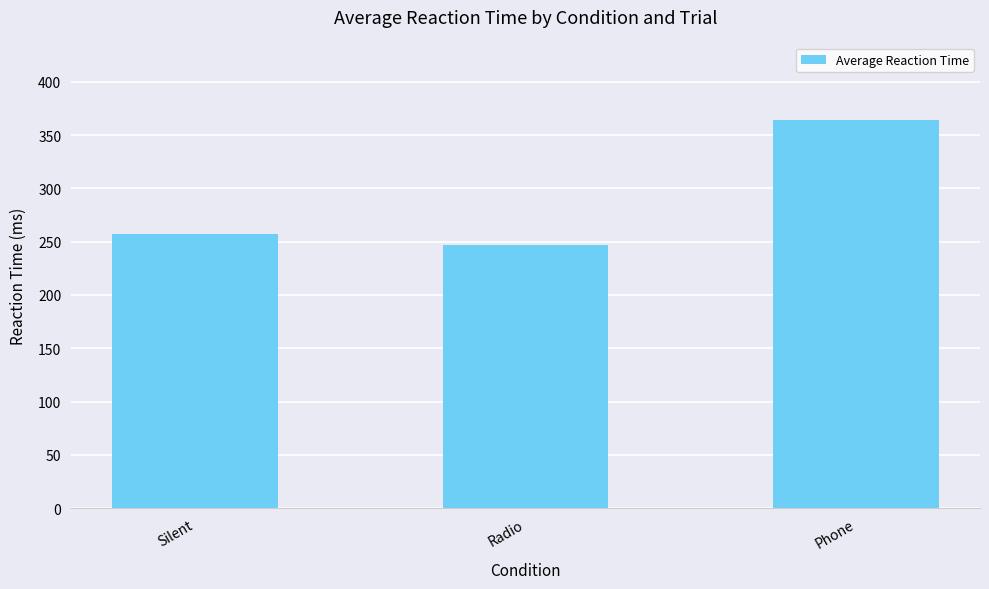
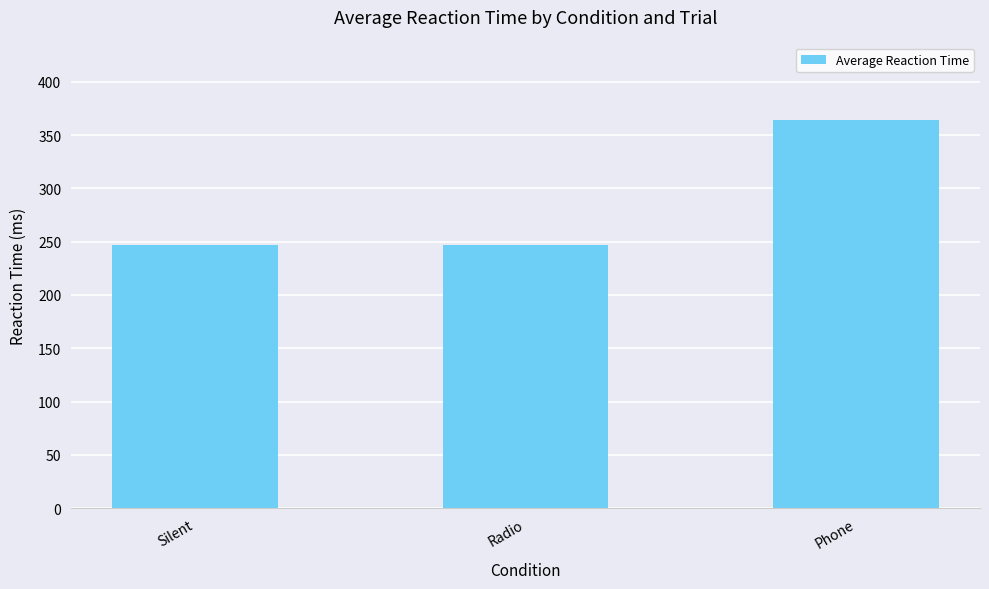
Silent: 257 -> 247
